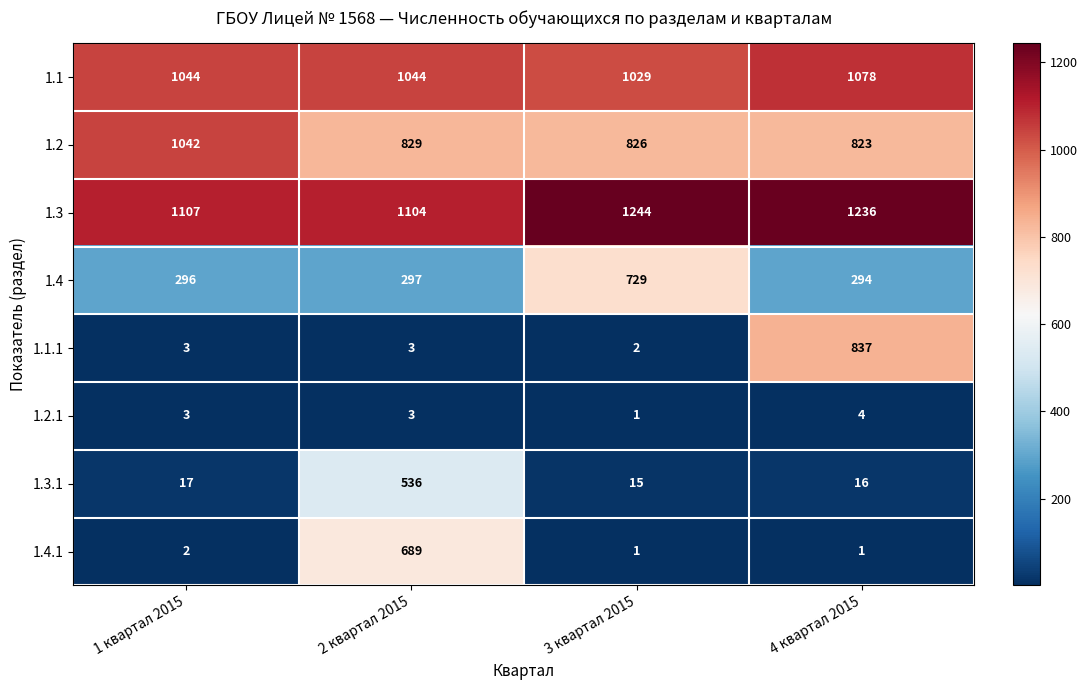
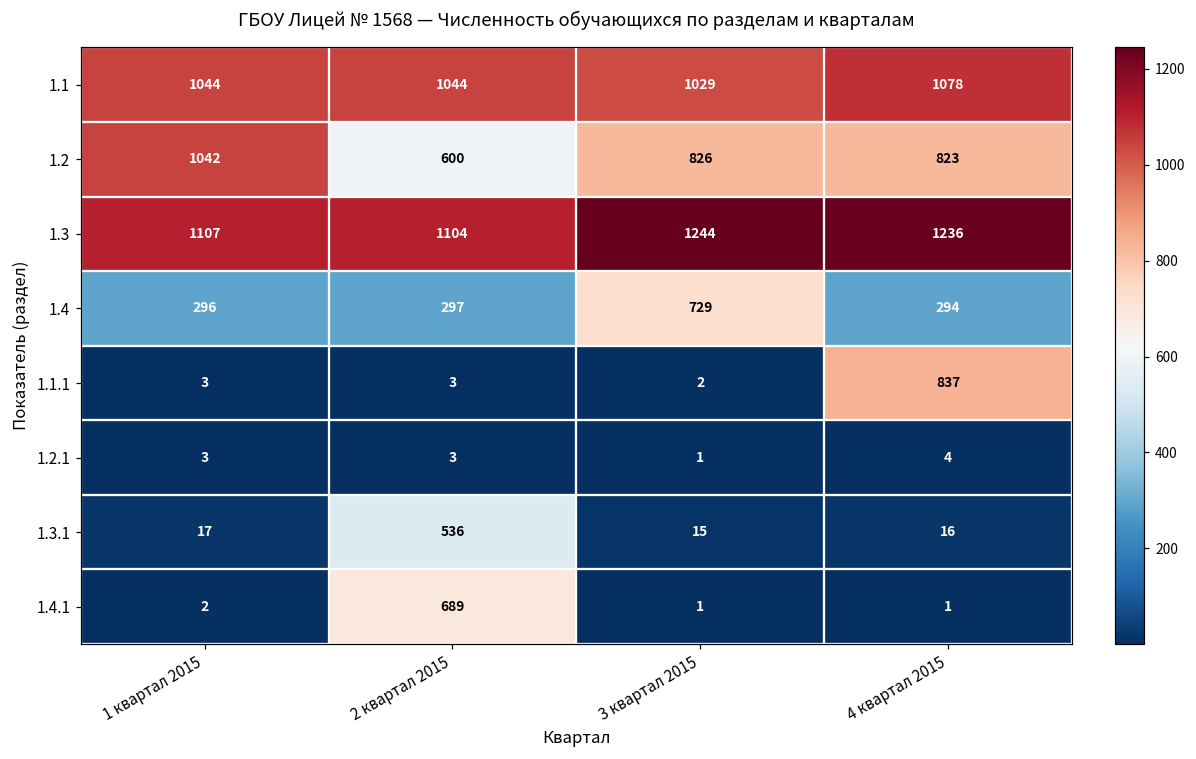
1.2, 2 квартал 2015: 829 -> 600
